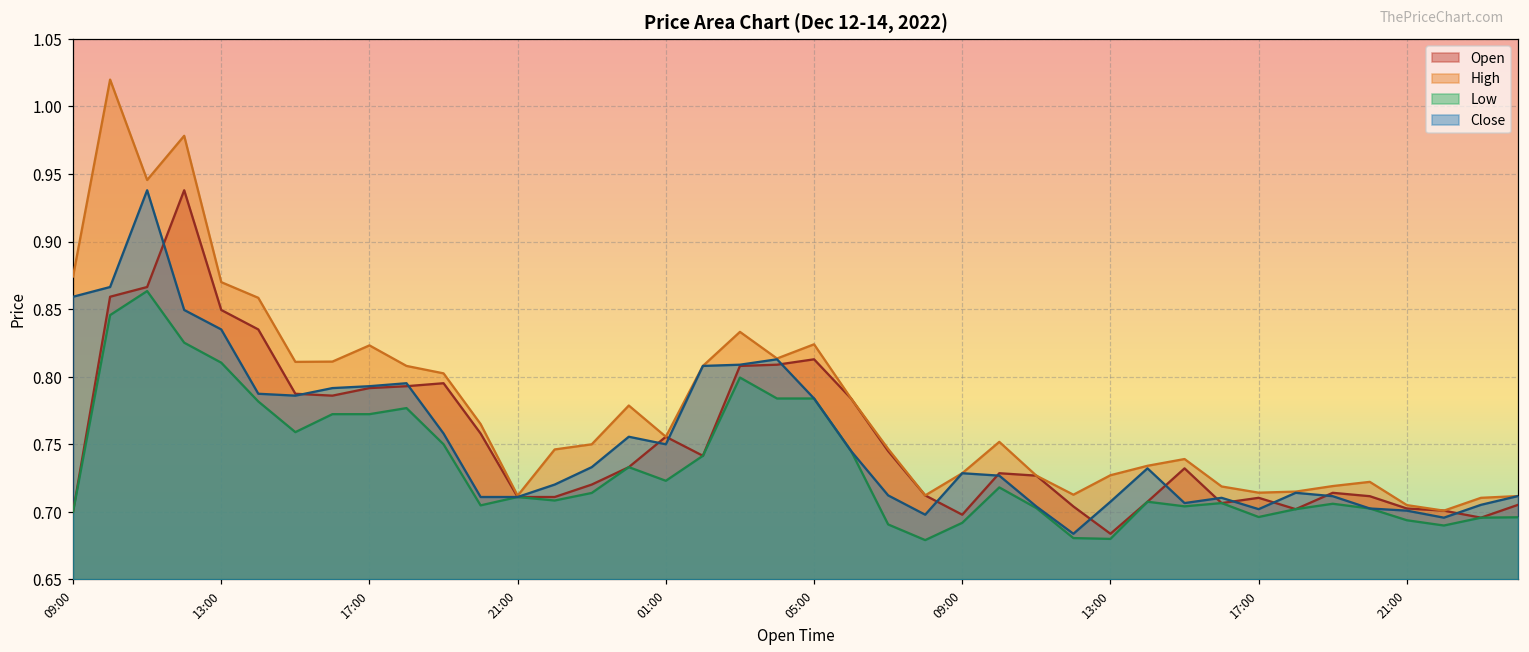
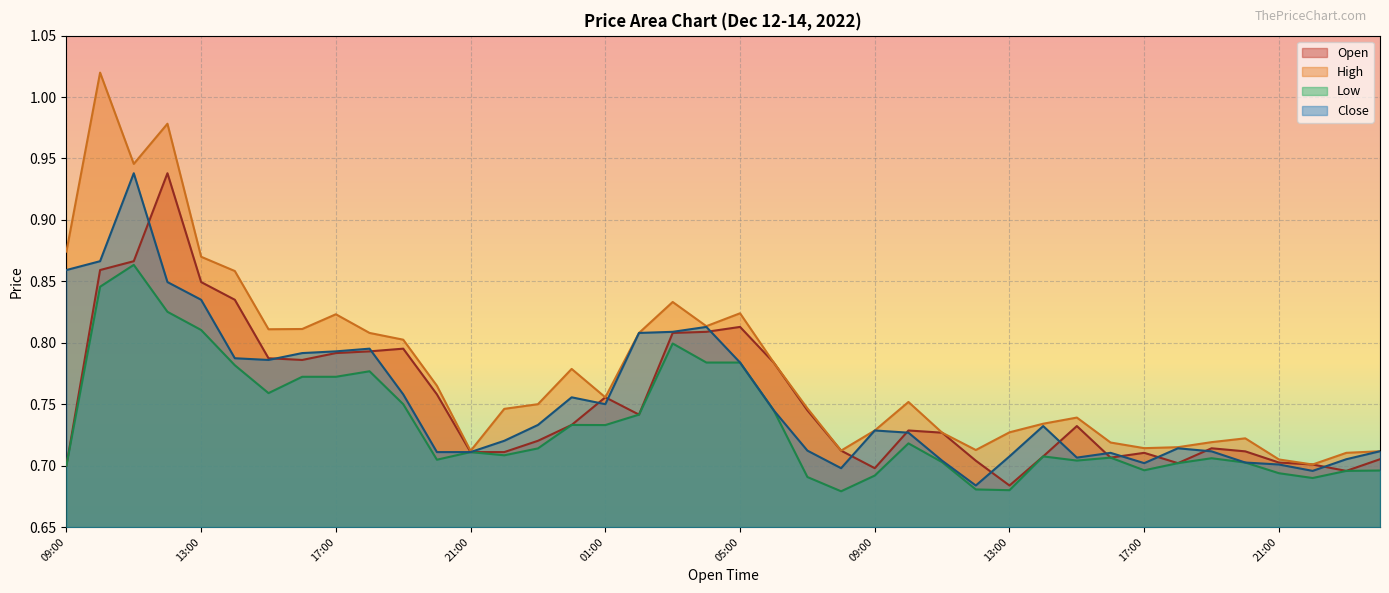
Low, 01:00: 0.723 -> 0.733
